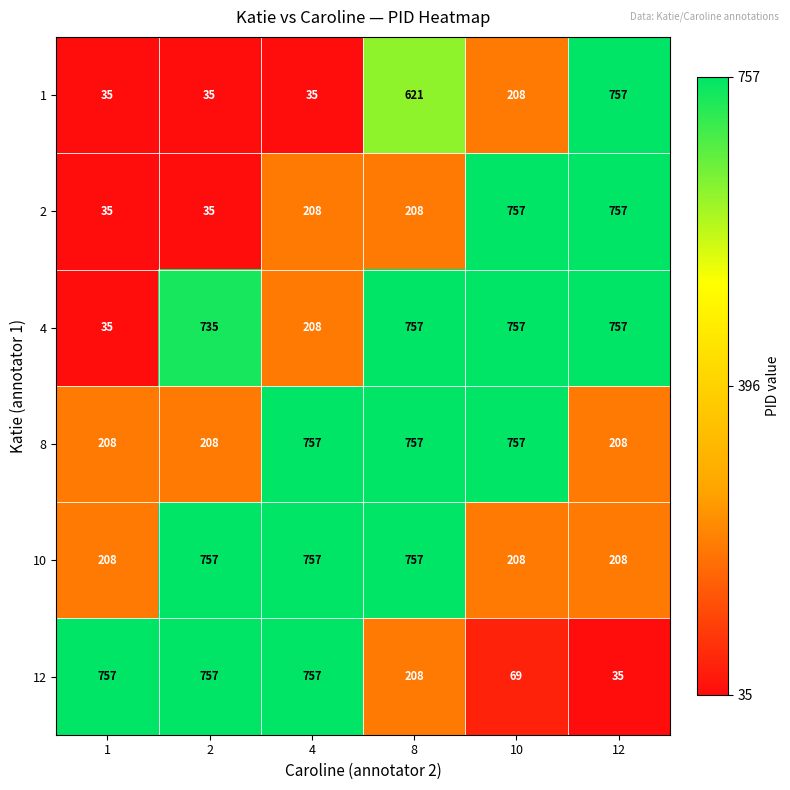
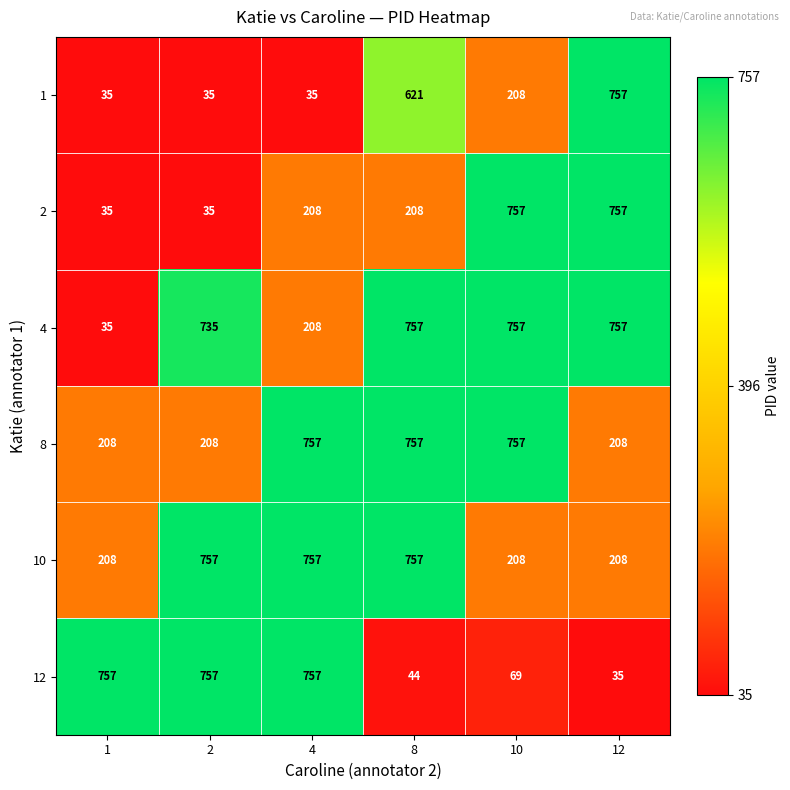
12, 8: 208 -> 44
